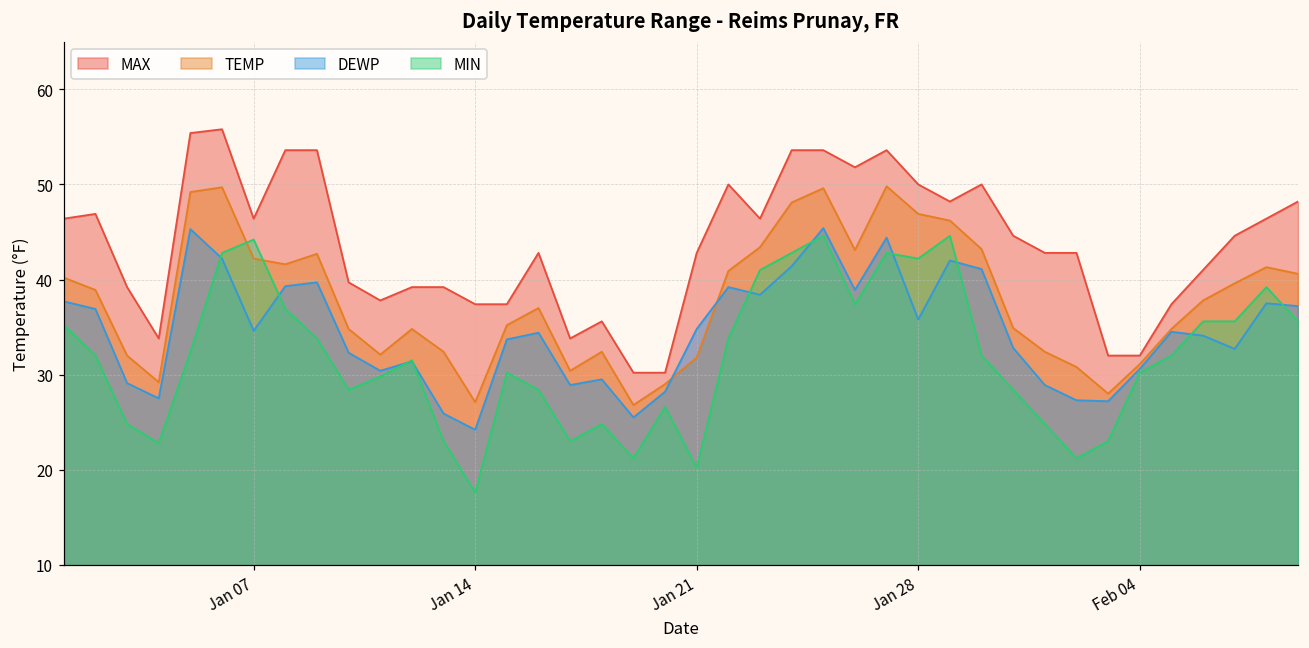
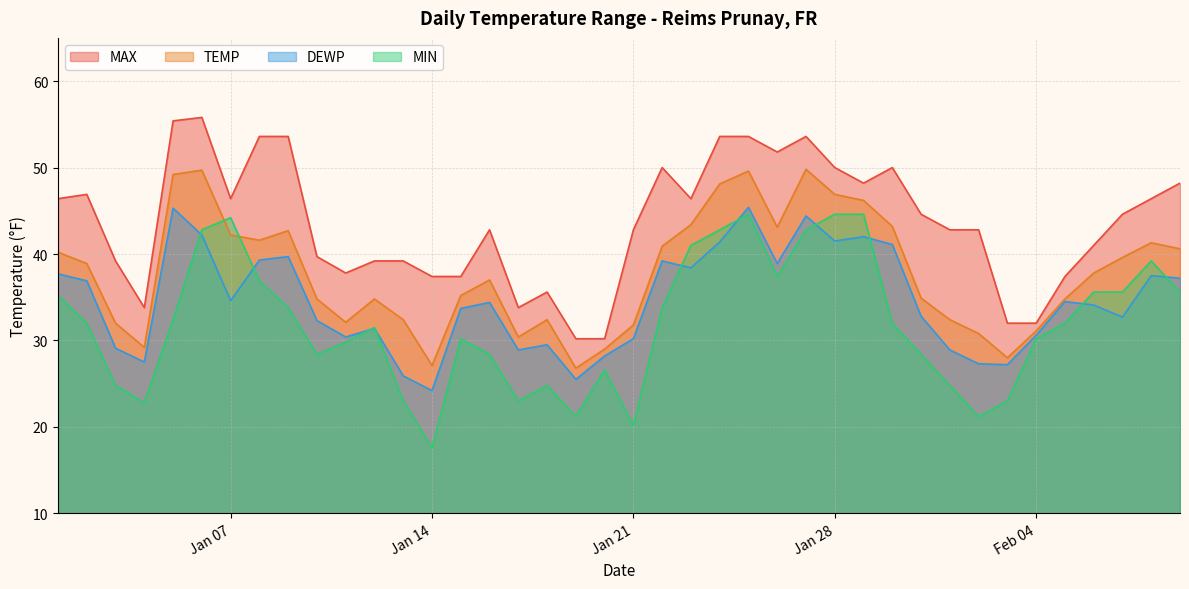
DEWP, Jan 21: 35 -> 30
DEWP, Jan 28: 36 -> 42
MIN, Jan 28: 42 -> 45
